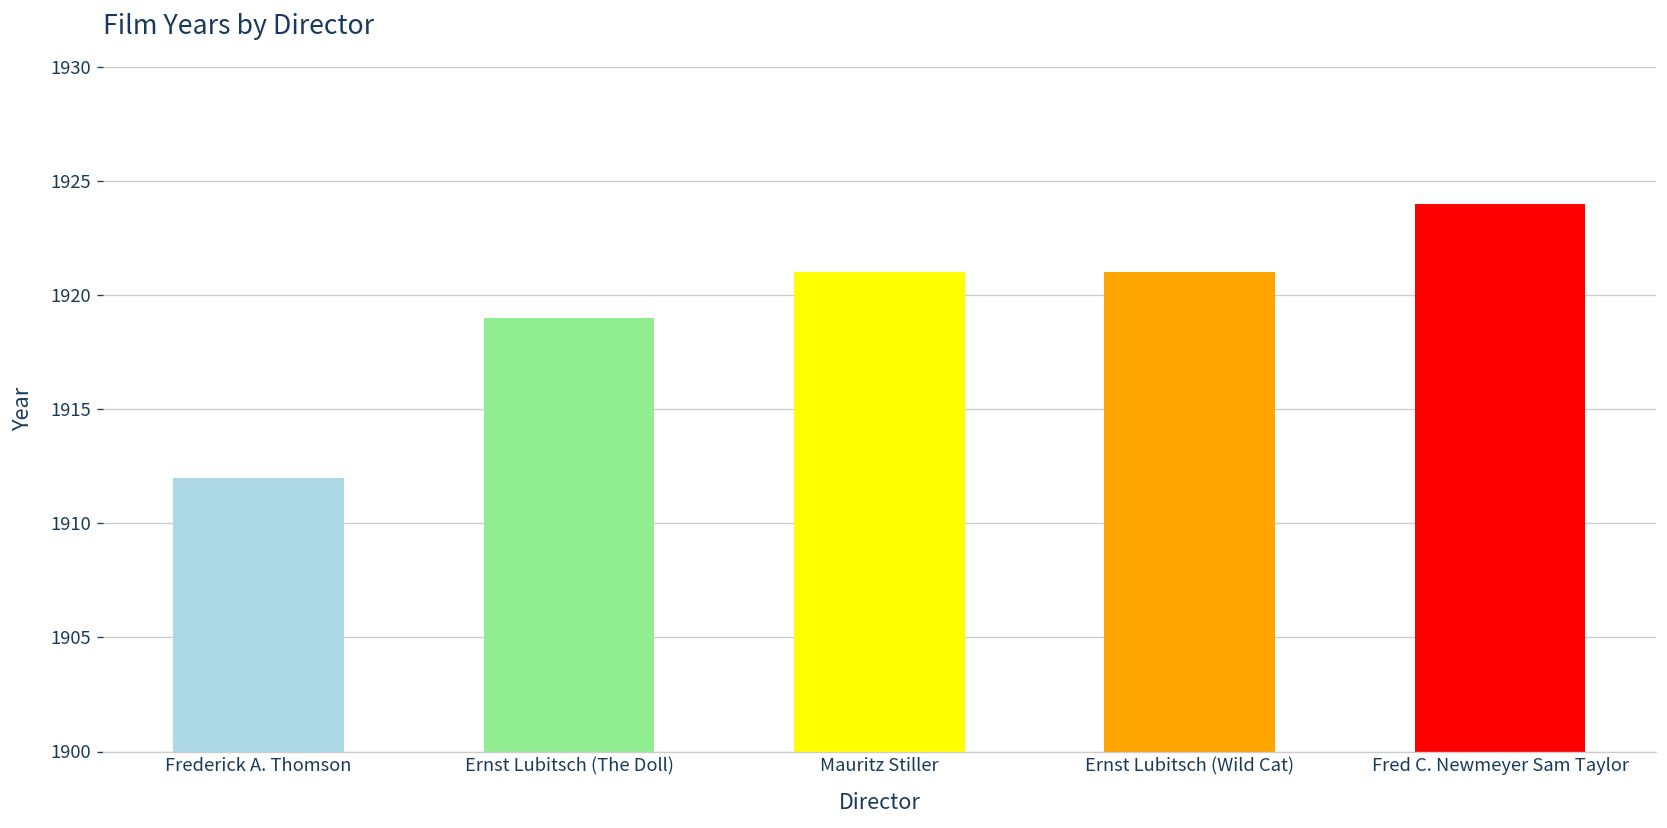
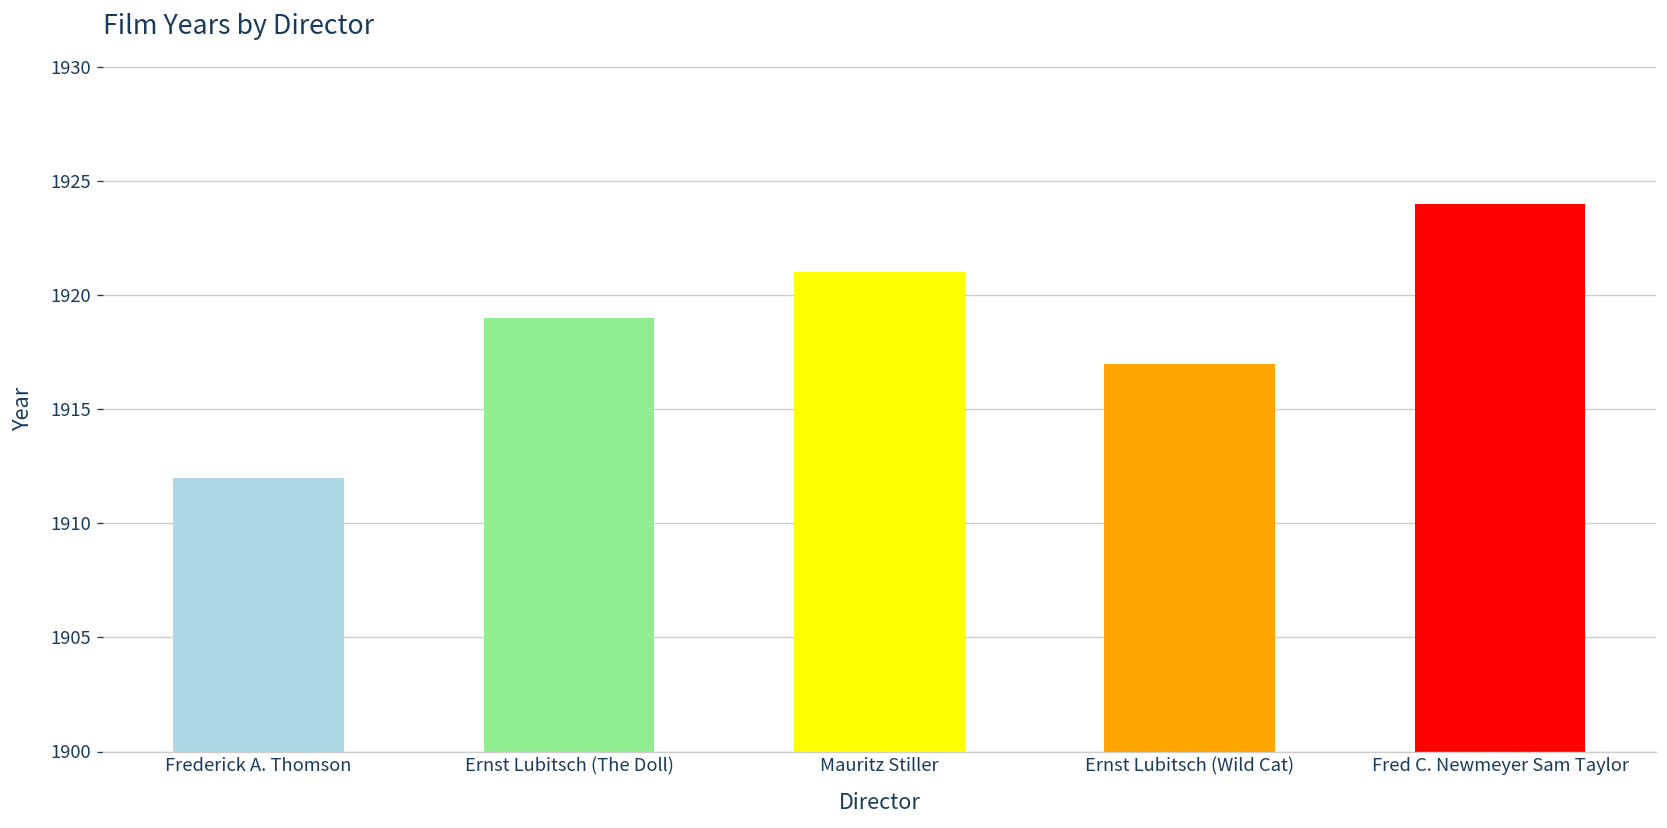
Ernst Lubitsch (Wild Cat): 1921 -> 1917
